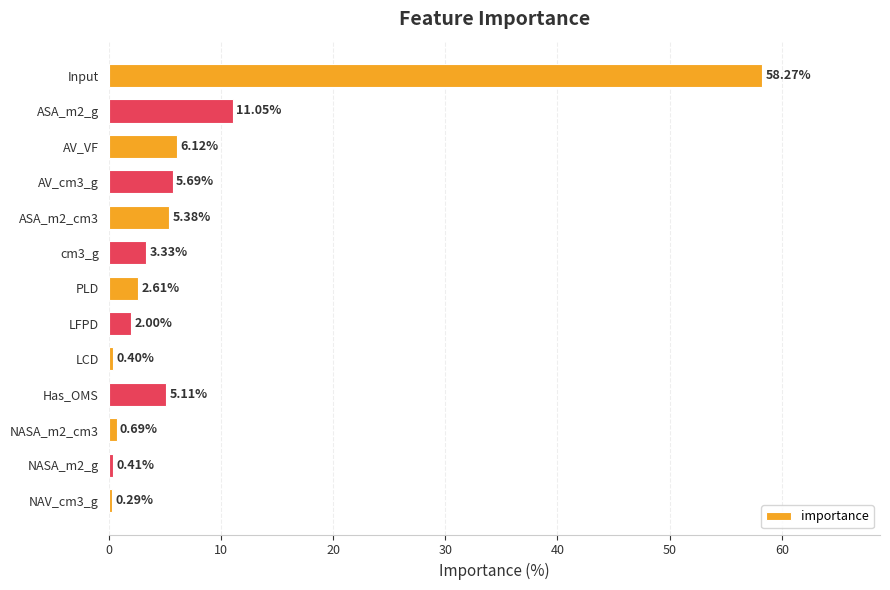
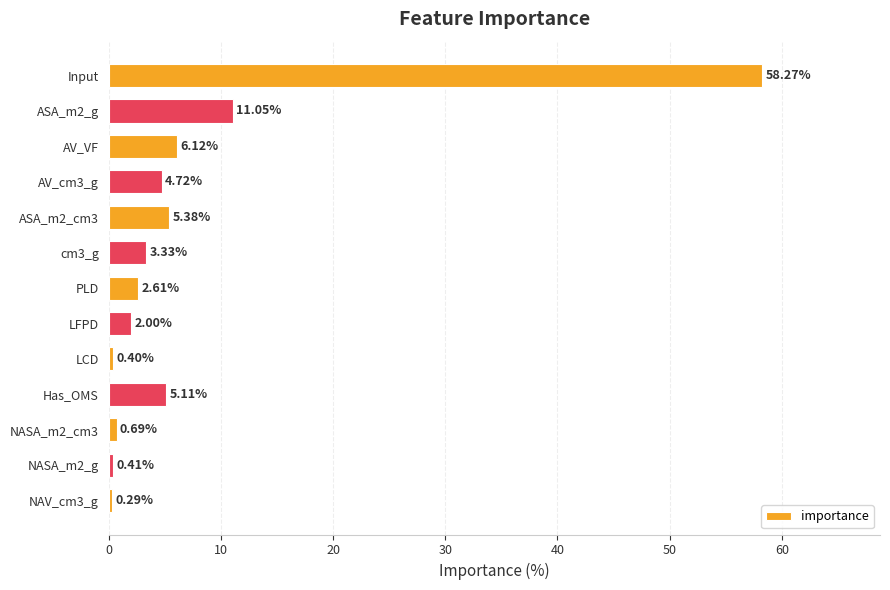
AV_cm3_g: 5.69% -> 4.72%
